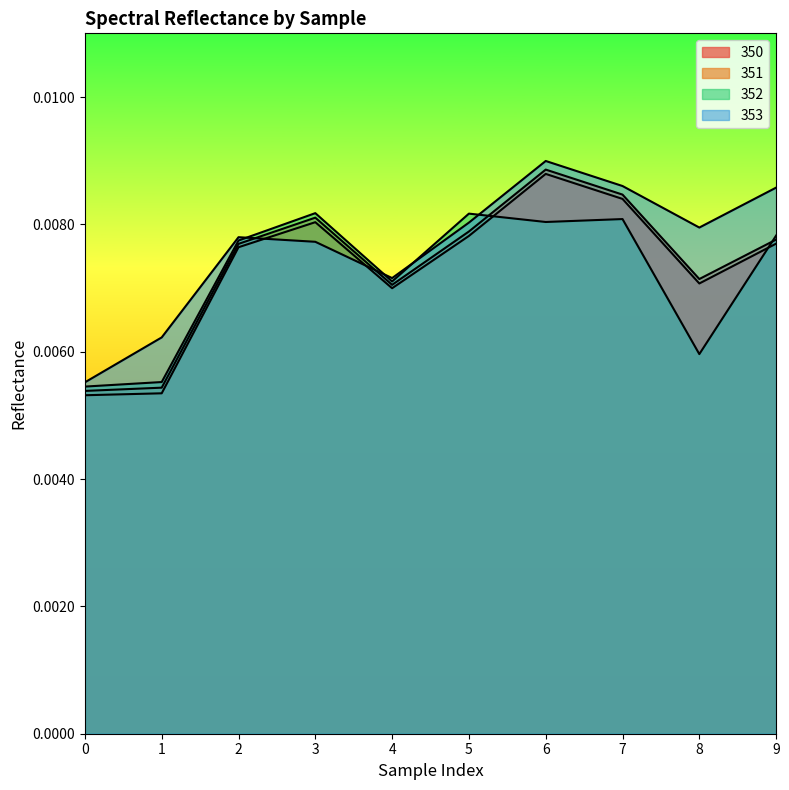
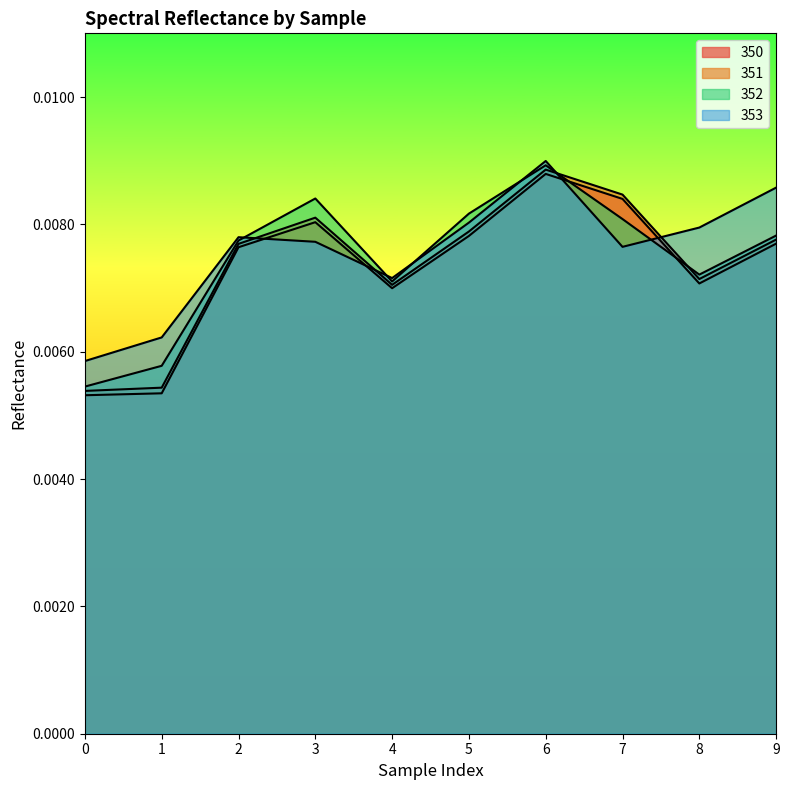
353, 0: 0.0055 -> 0.0059
352, 1: 0.0055 -> 0.0058
352, 3: 0.0082 -> 0.0084
352, 6: 0.0080 -> 0.0089
353, 7: 0.0086 -> 0.0076
352, 8: 0.0060 -> 0.0072
